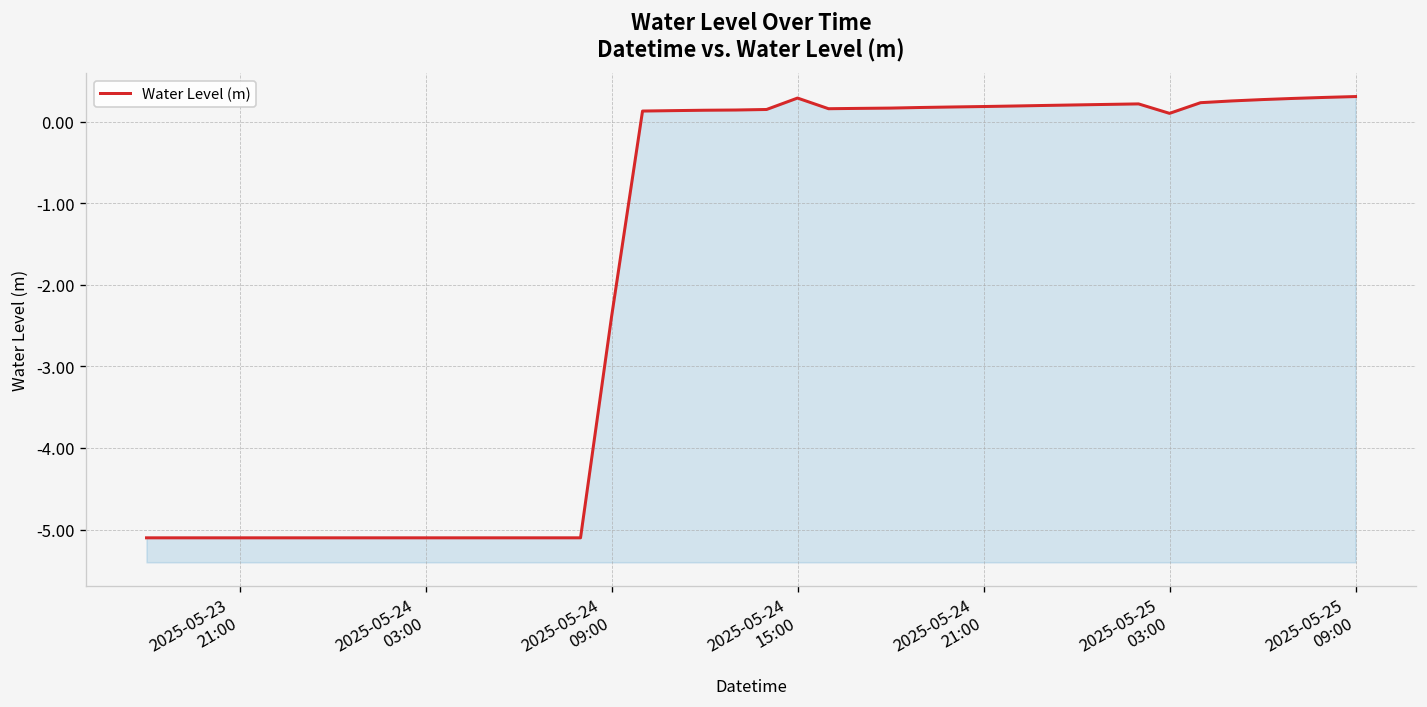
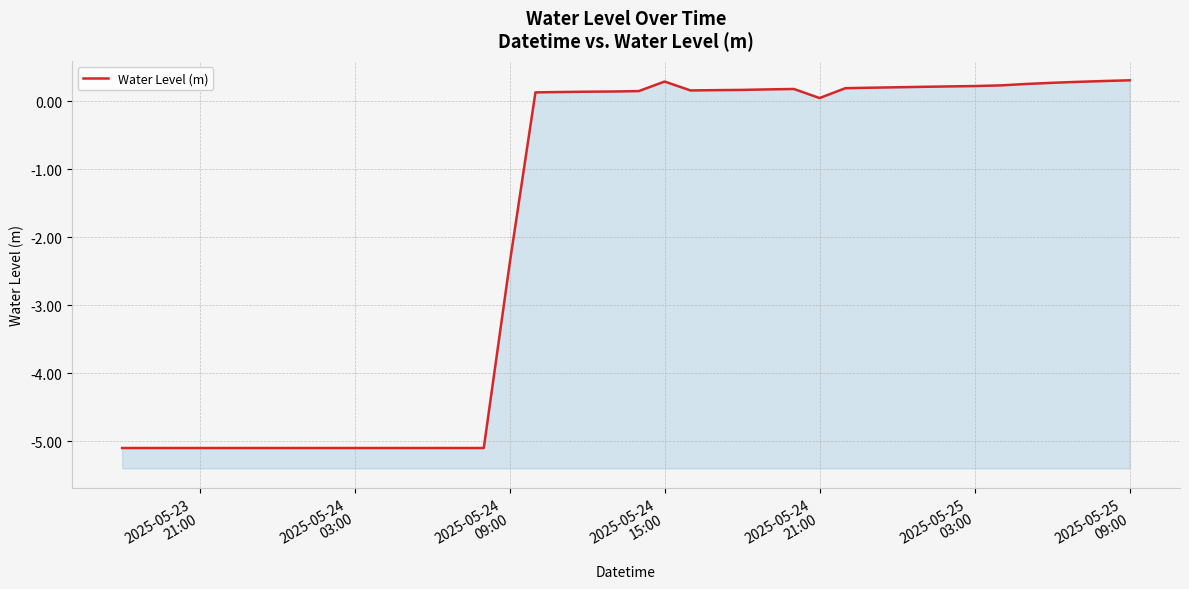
2025-05-24 21:00: 0.2 -> 0.0
2025-05-25 03:00: 0.1 -> 0.2
